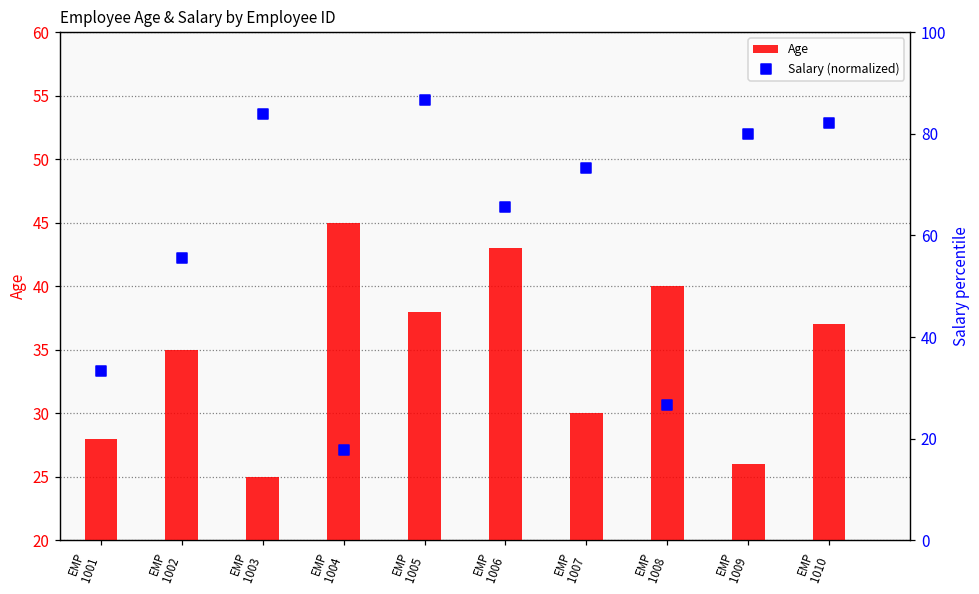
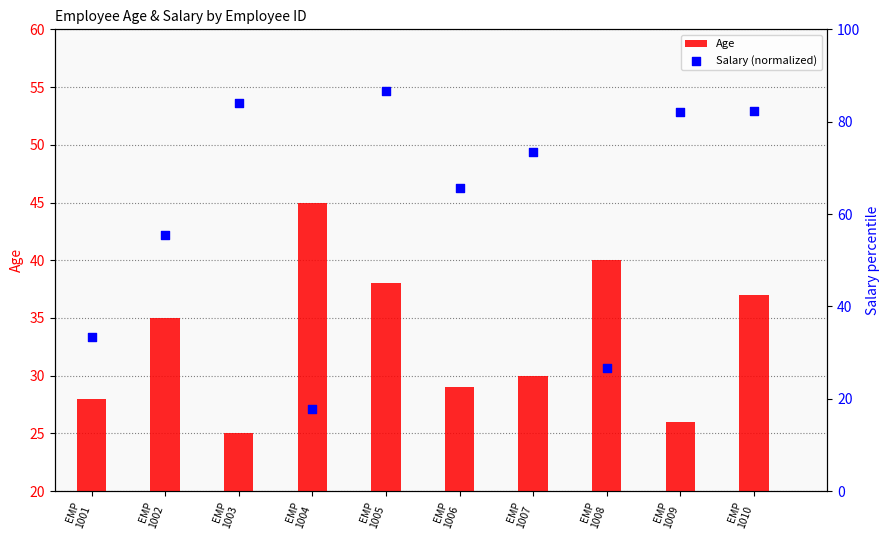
Age, EMP 1006: 43 -> 29
Salary (normalized), EMP 1009: 80 -> 82
